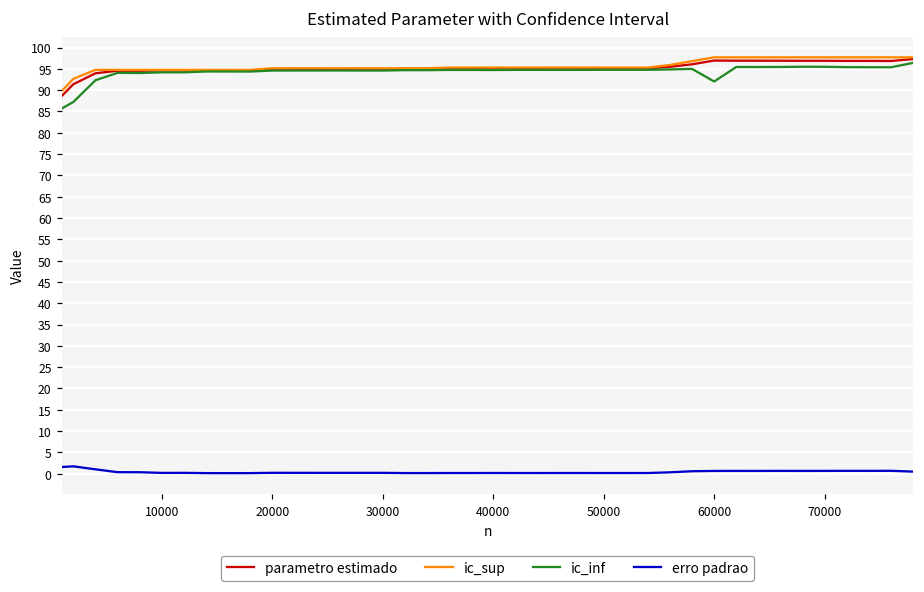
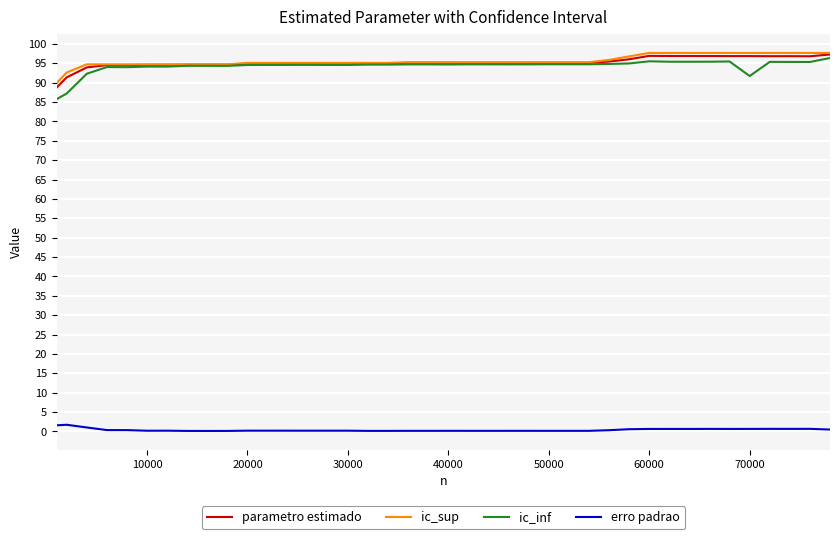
ic_inf, 60000: 92 -> 96
ic_inf, 70000: 95 -> 92
